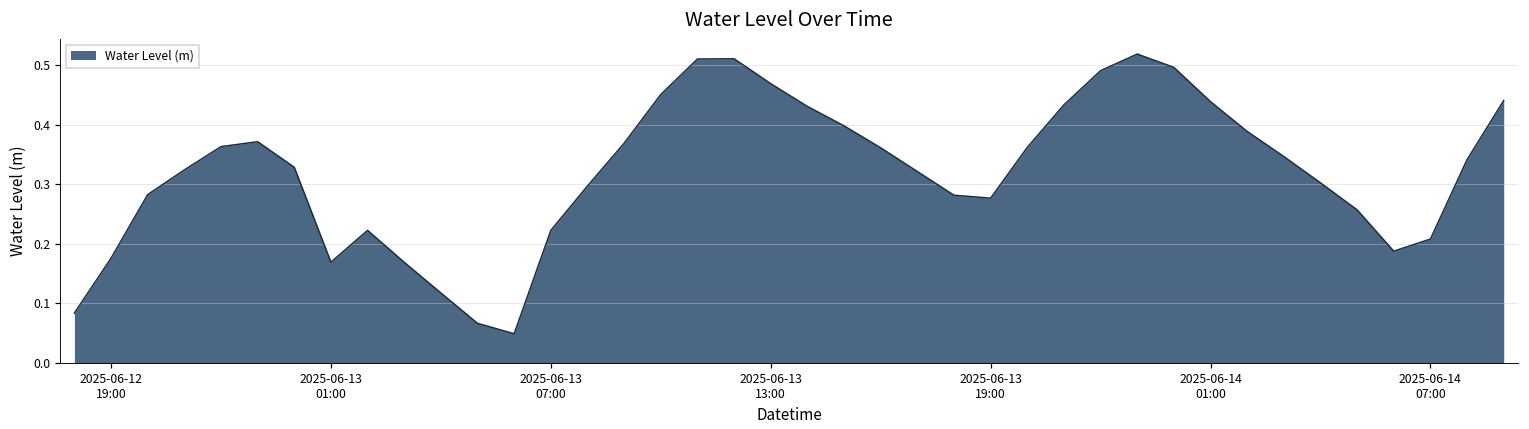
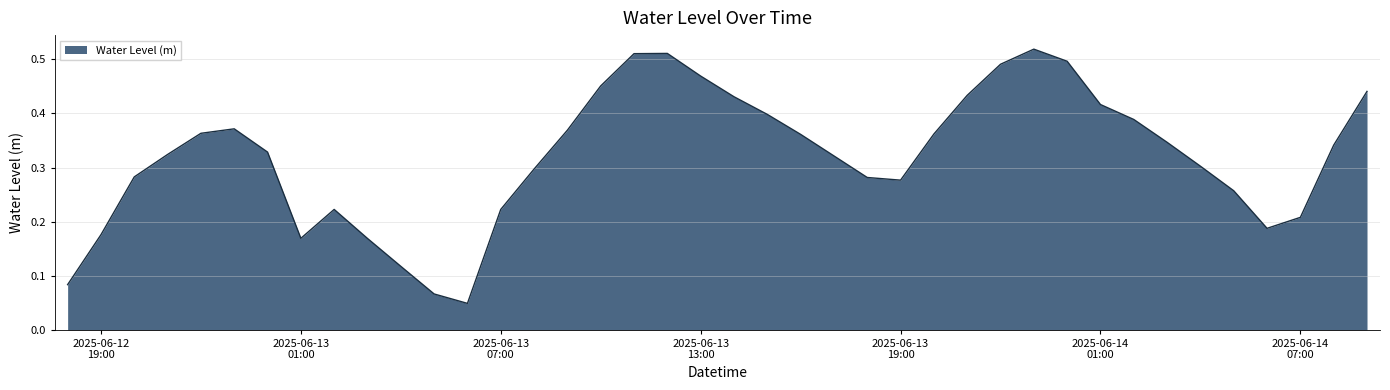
2025-06-14 01:00: 0.44 -> 0.42
